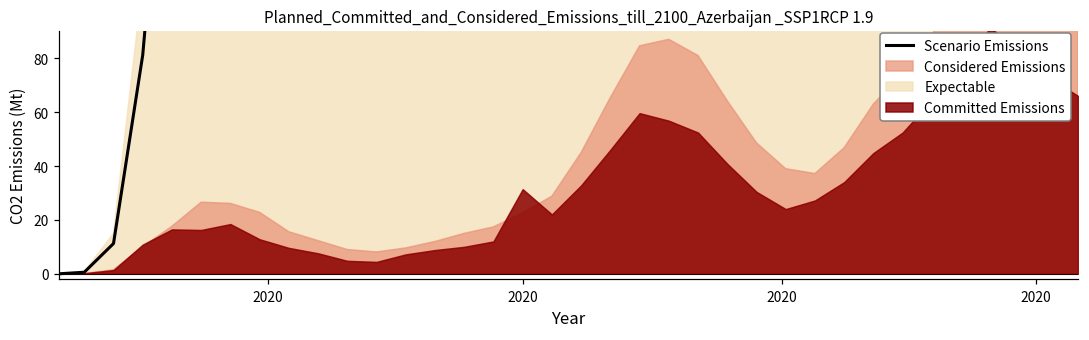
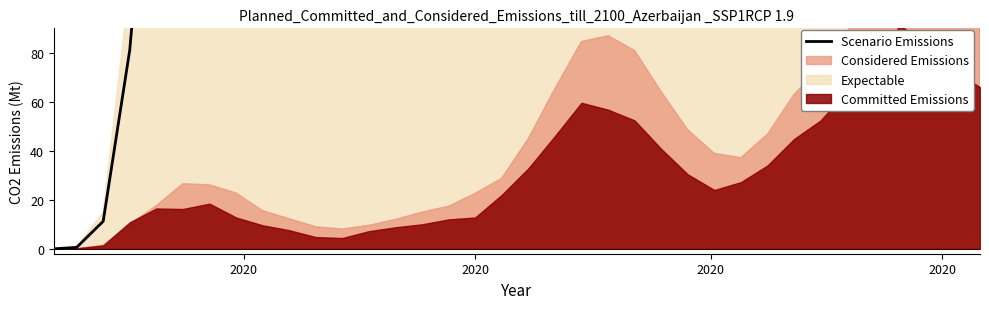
Committed Emissions, 2020: 31 -> 13
